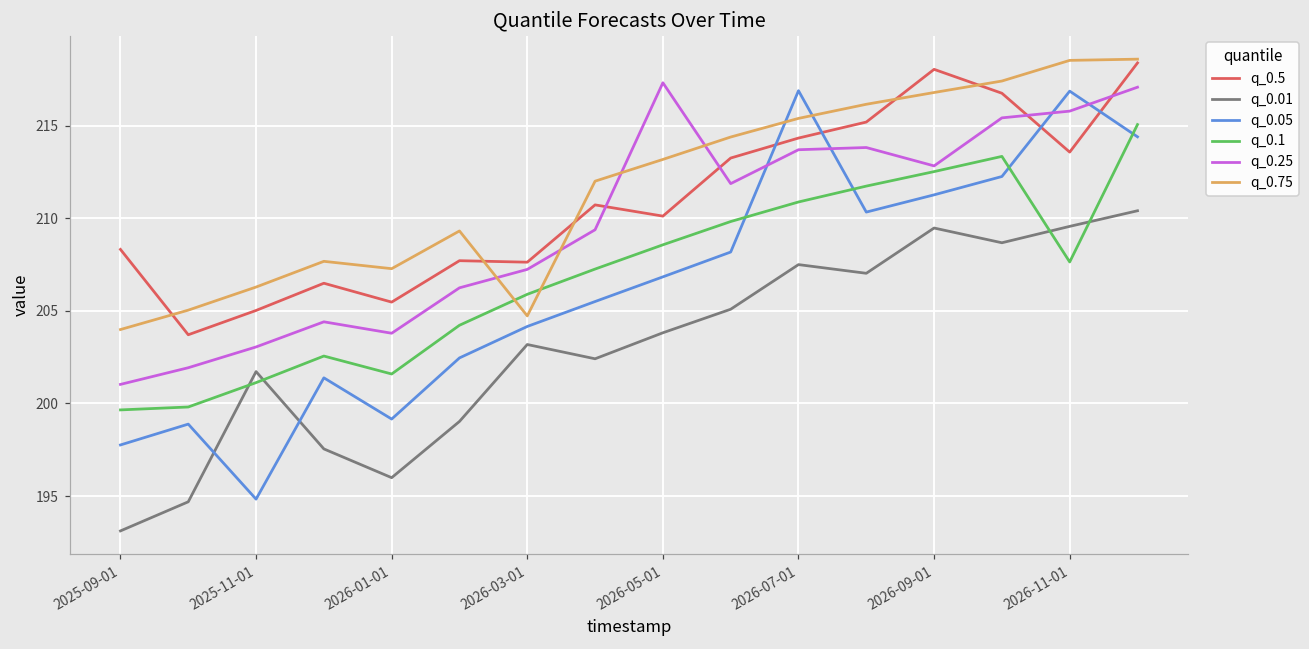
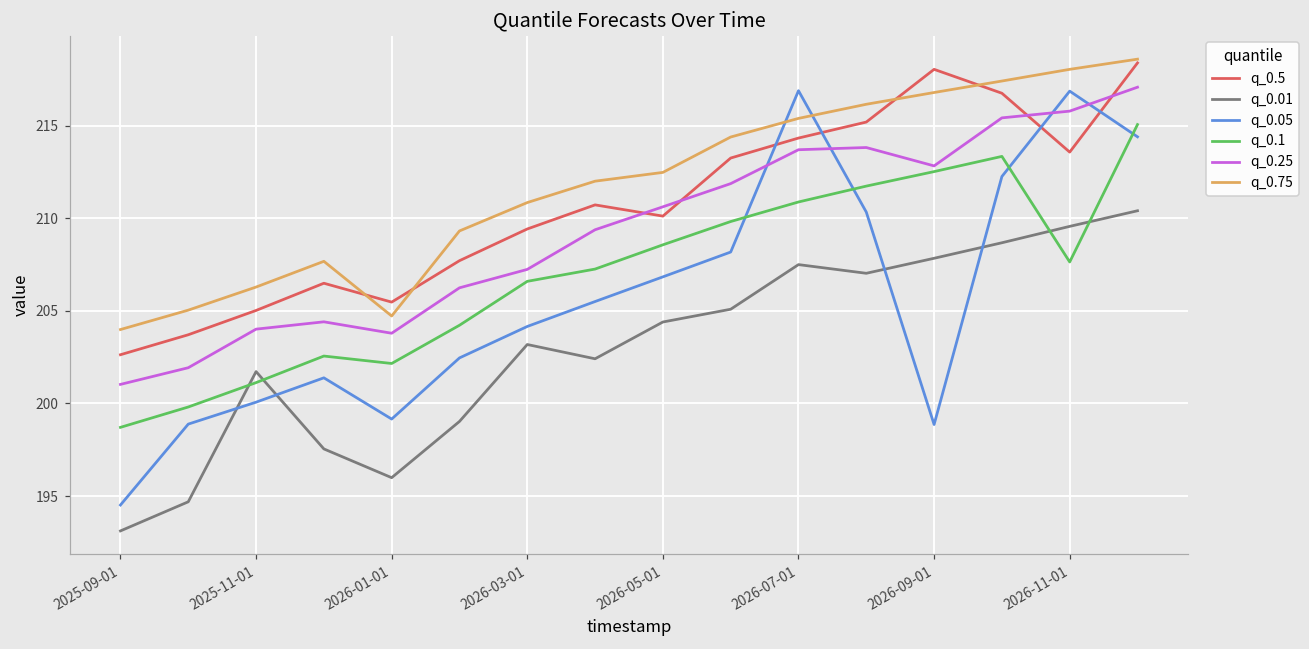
q_0.5, 2025-09-01: 208.3 -> 202.6
q_0.05, 2025-09-01: 197.8 -> 194.5
q_0.1, 2025-09-01: 199.6 -> 198.7
q_0.05, 2025-11-01: 194.8 -> 200.1
q_0.25, 2025-11-01: 203.0 -> 204.0
q_0.1, 2026-01-01: 201.6 -> 202.2
q_0.75, 2026-01-01: 207.3 -> 204.7
q_0.5, 2026-03-01: 207.6 -> 209.4
q_0.1, 2026-03-01: 205.9 -> 206.6
q_0.75, 2026-03-01: 204.7 -> 210.8
q_0.01, 2026-05-01: 203.8 -> 204.4
q_0.25, 2026-05-01: 217.3 -> 210.6
q_0.75, 2026-05-01: 213.2 -> 212.5
q_0.01, 2026-09-01: 209.5 -> 207.8
q_0.05, 2026-09-01: 211.3 -> 198.9
q_0.75, 2026-11-01: 218.5 -> 218.0
